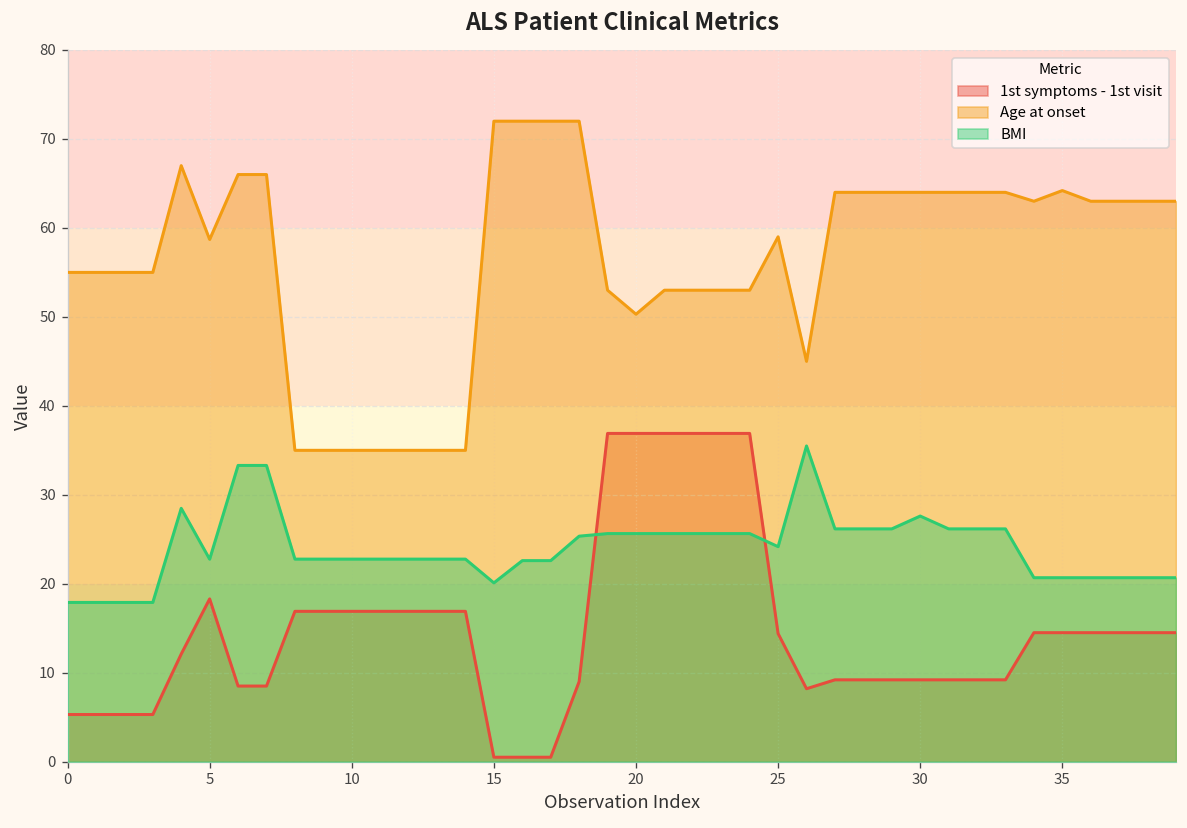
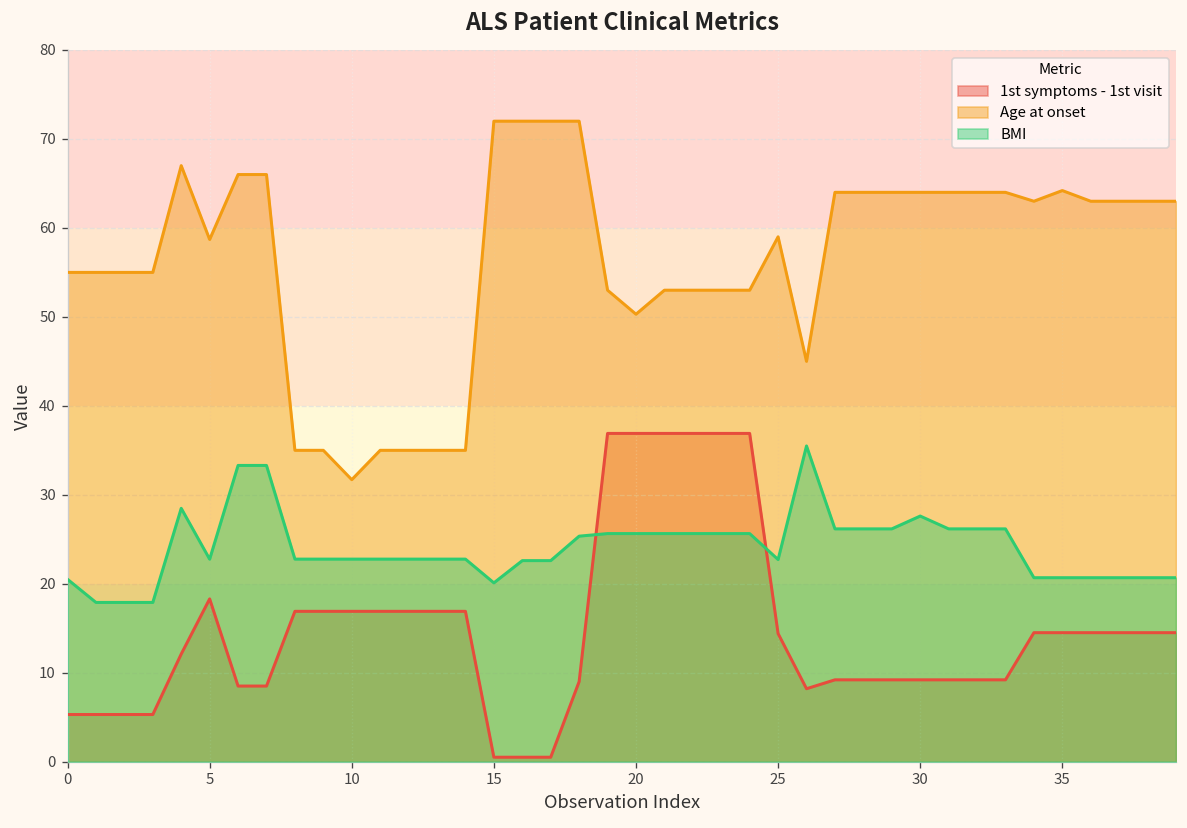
BMI, 0: 18 -> 21
Age at onset, 10: 35 -> 32
BMI, 25: 24 -> 23
